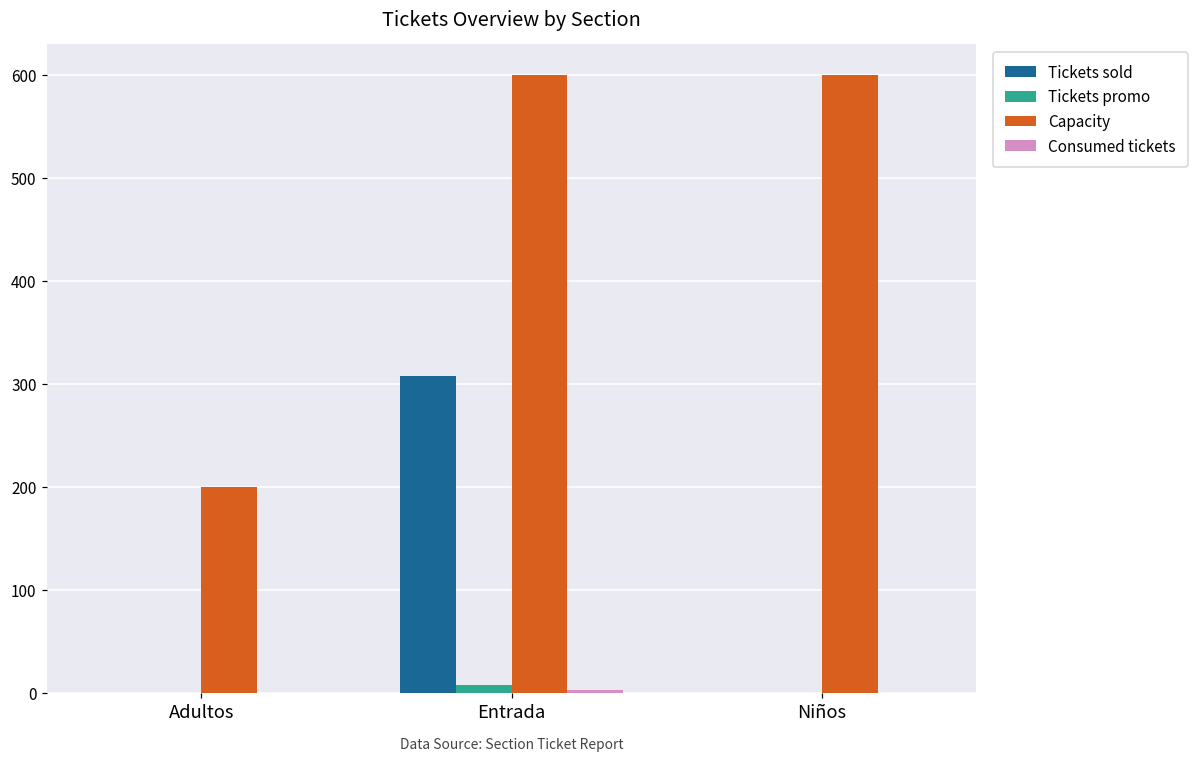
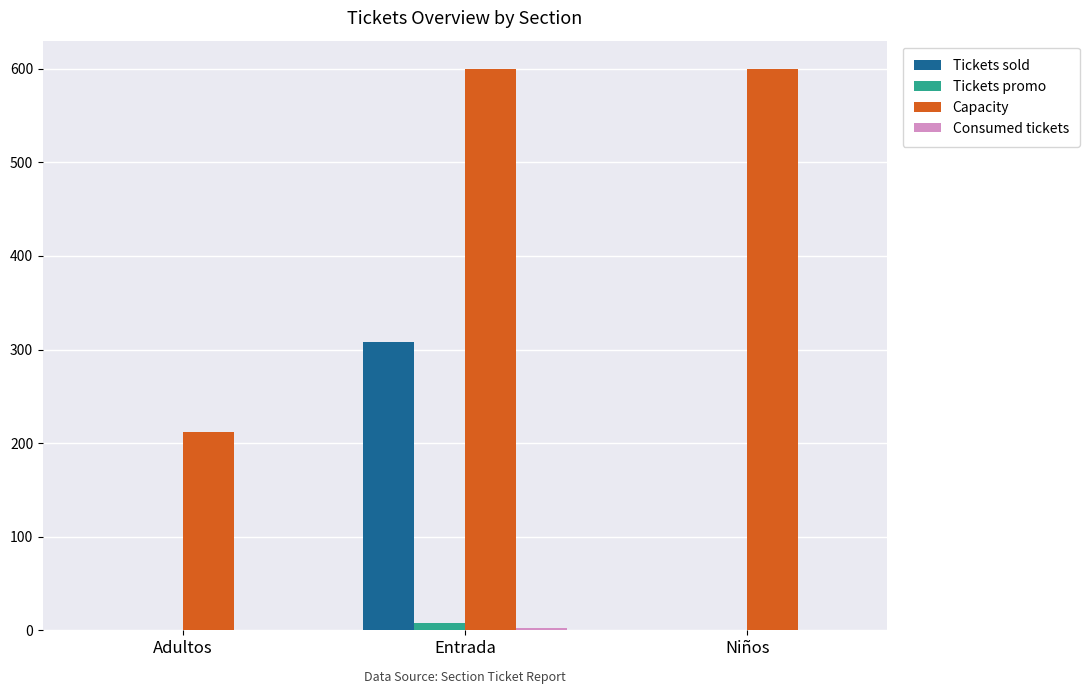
Capacity, Adultos: 200 -> 210
